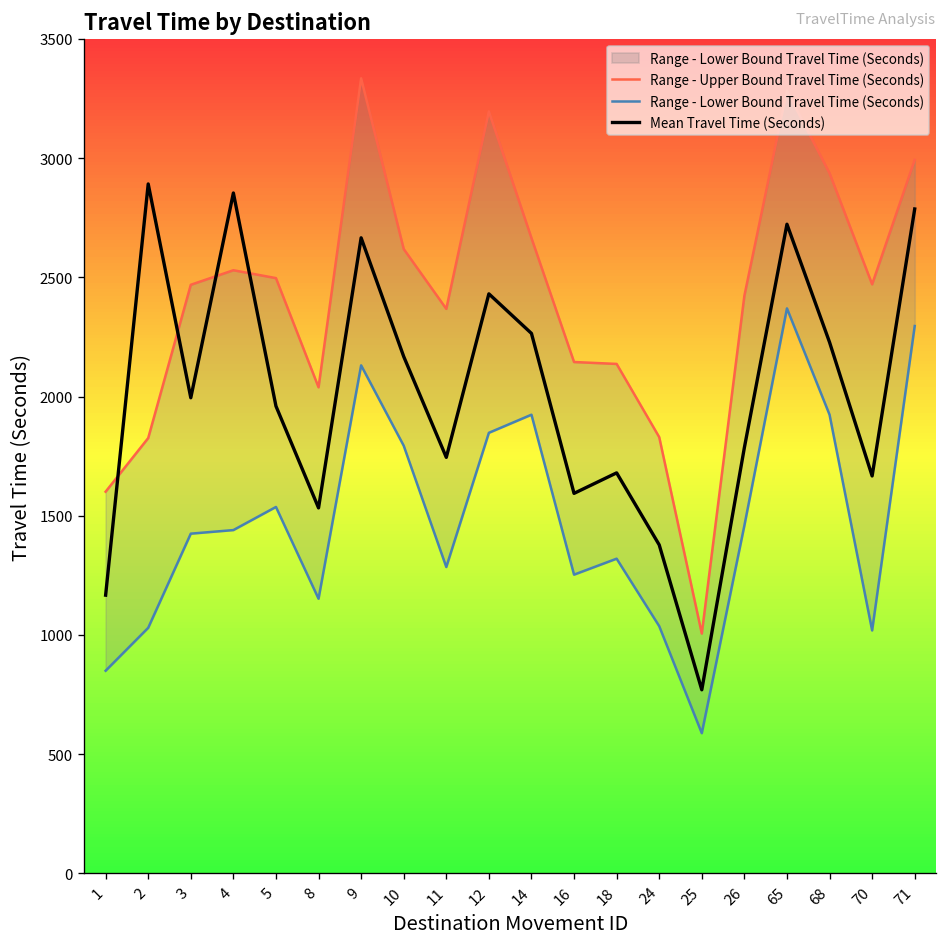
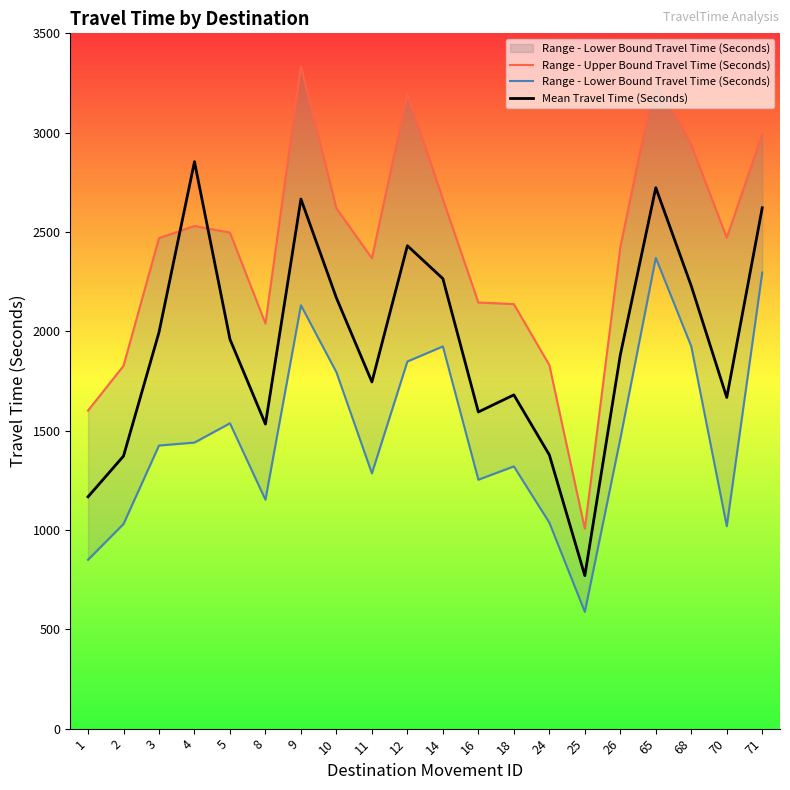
Mean Travel Time (Seconds), 2: 2890 -> 1370
Mean Travel Time (Seconds), 26: 1790 -> 1880
Mean Travel Time (Seconds), 71: 2790 -> 2620
